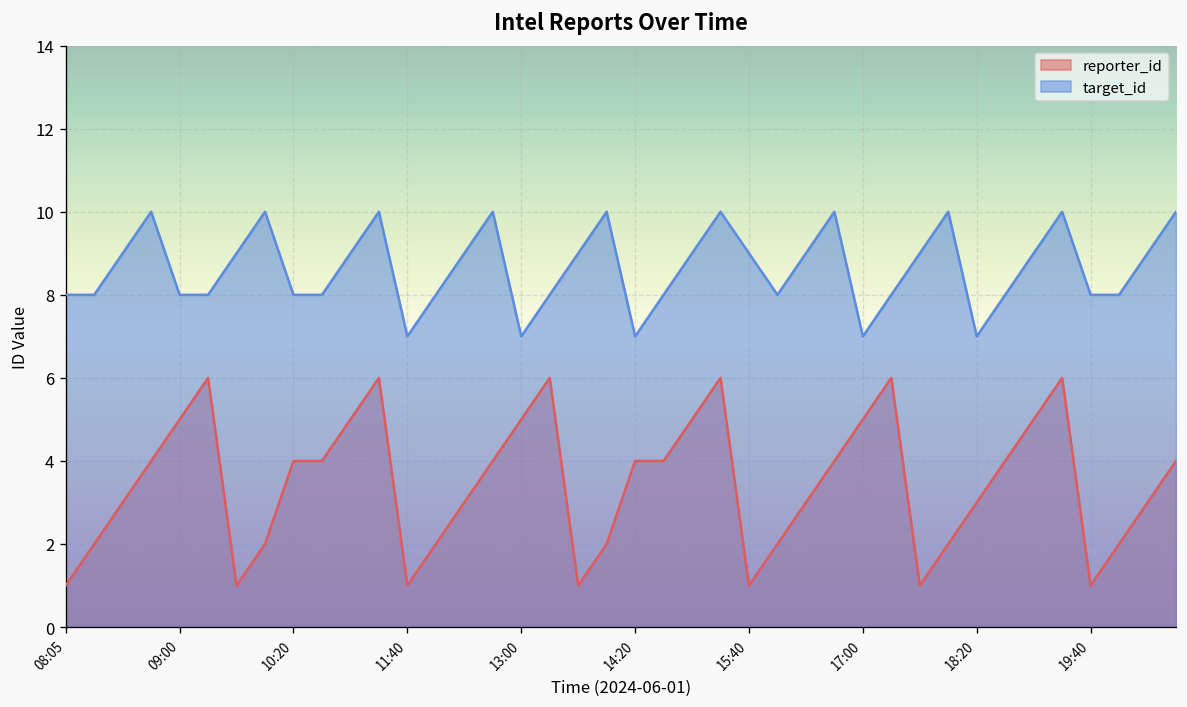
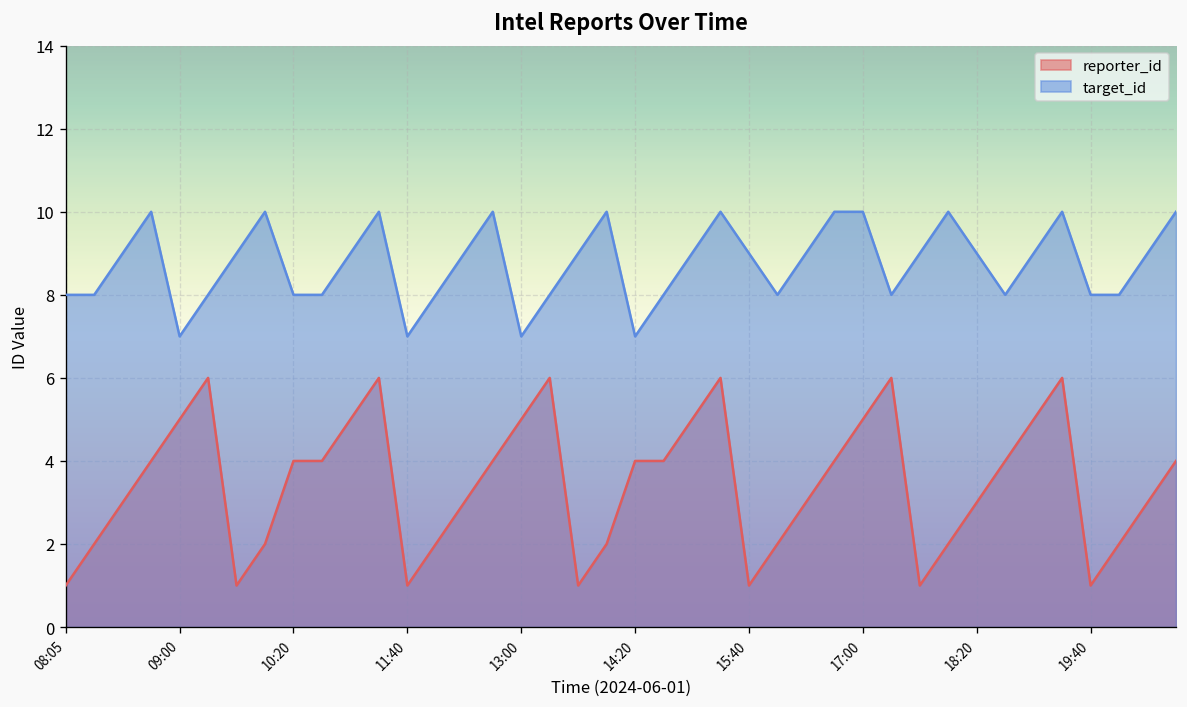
target_id, 09:00: 8 -> 7
target_id, 17:00: 7 -> 10
target_id, 18:20: 7 -> 9
